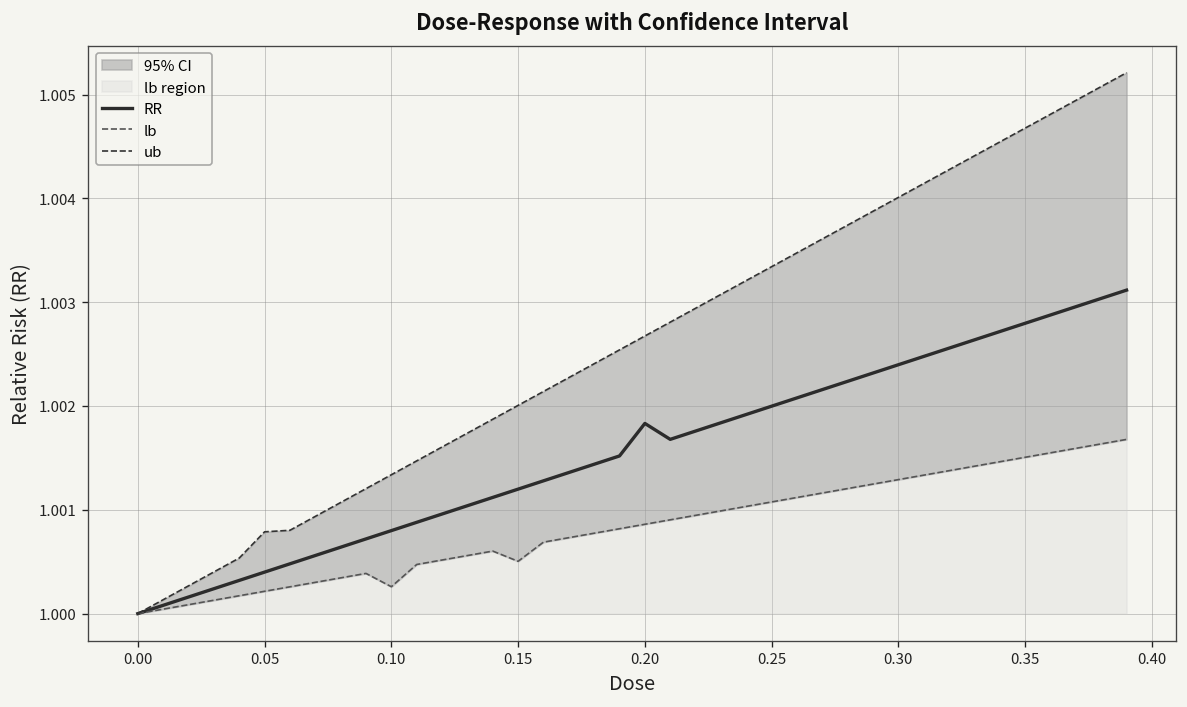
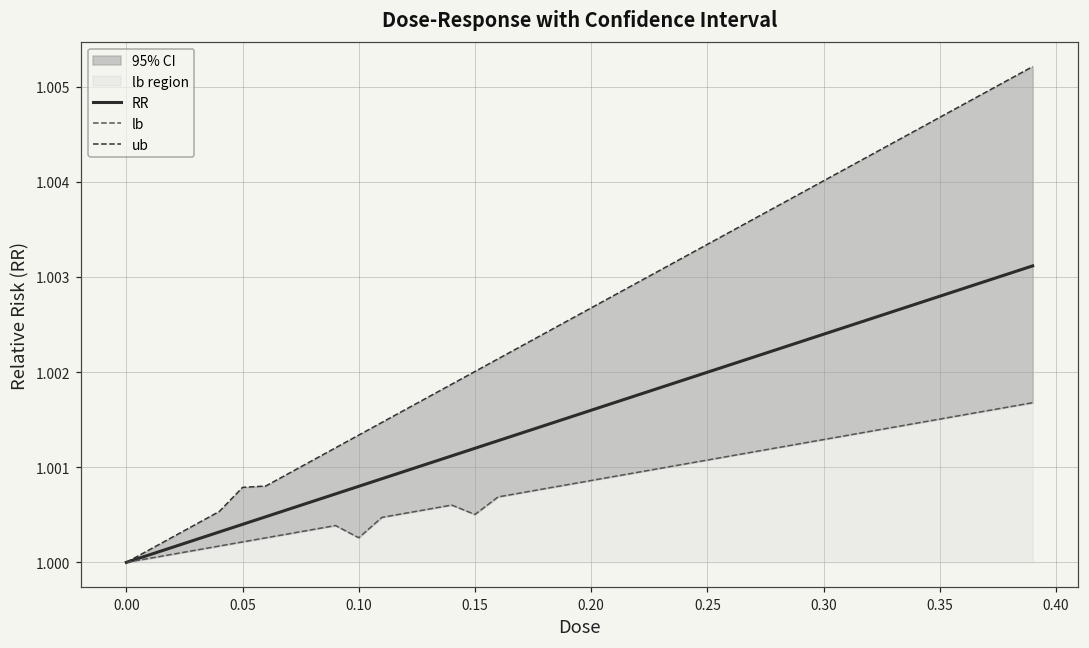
RR, 0.20: 1.0018 -> 1.0016
